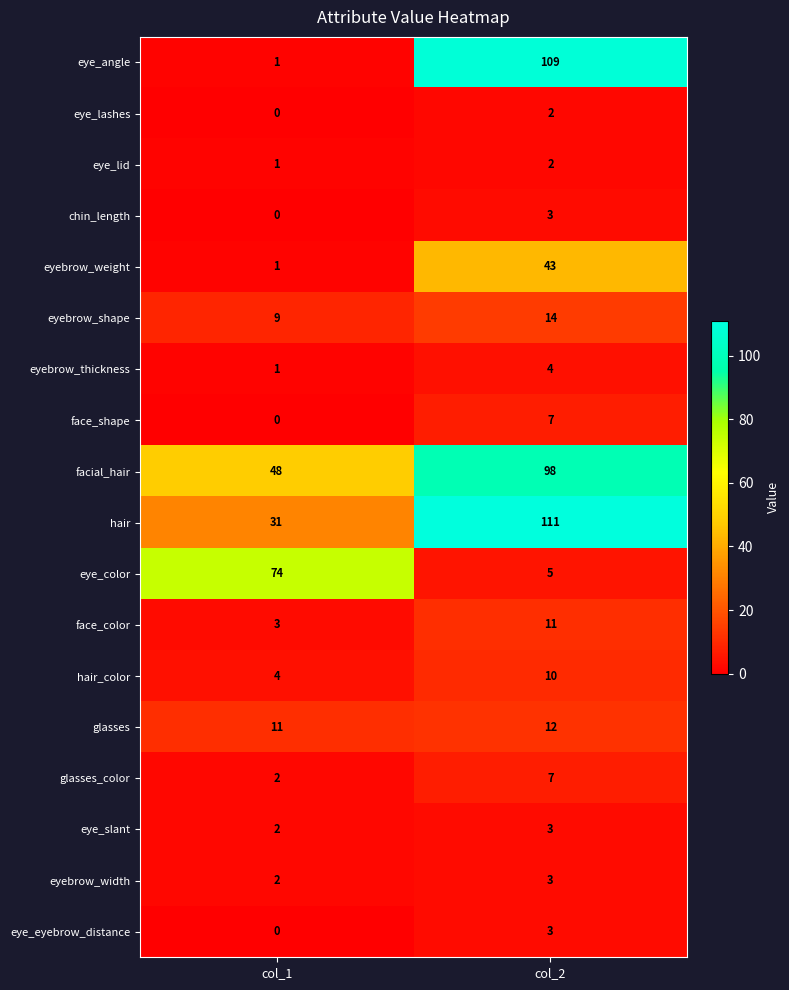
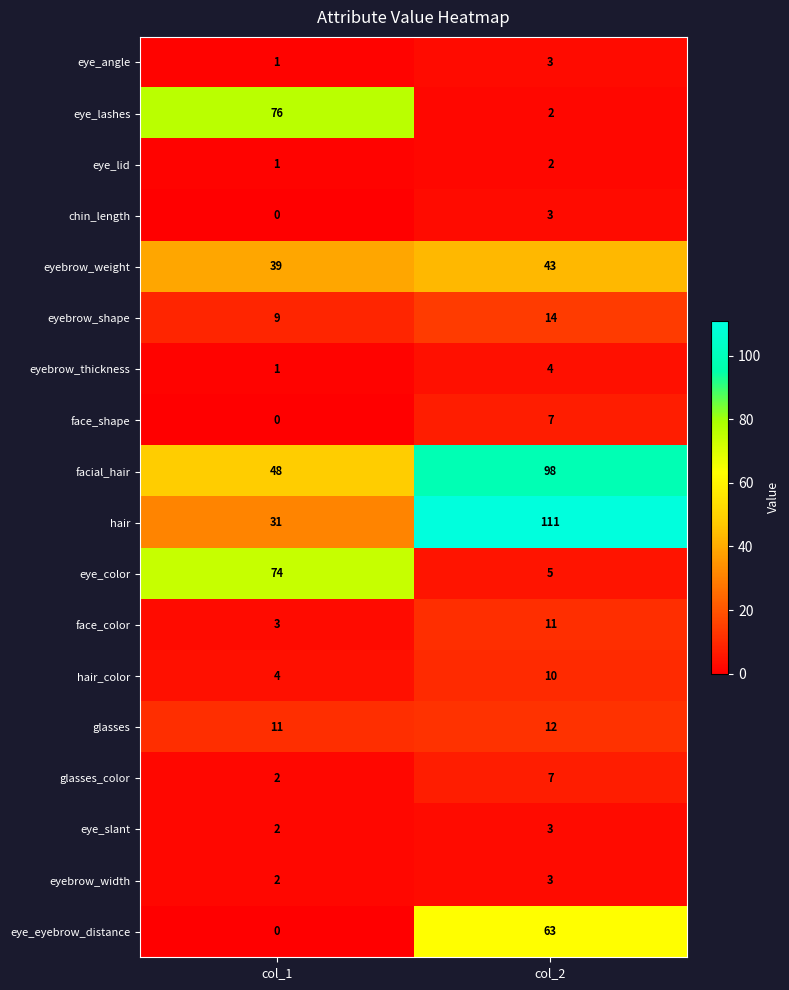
eye_angle, col_2: 109 -> 3
eye_lashes, col_1: 0 -> 76
eyebrow_weight, col_1: 1 -> 39
eye_eyebrow_distance, col_2: 3 -> 63
